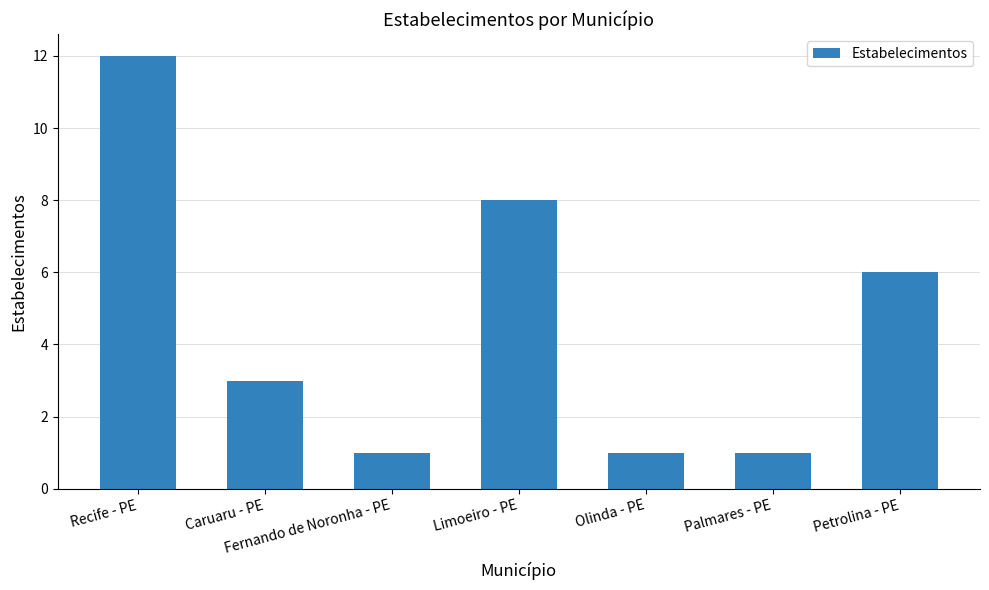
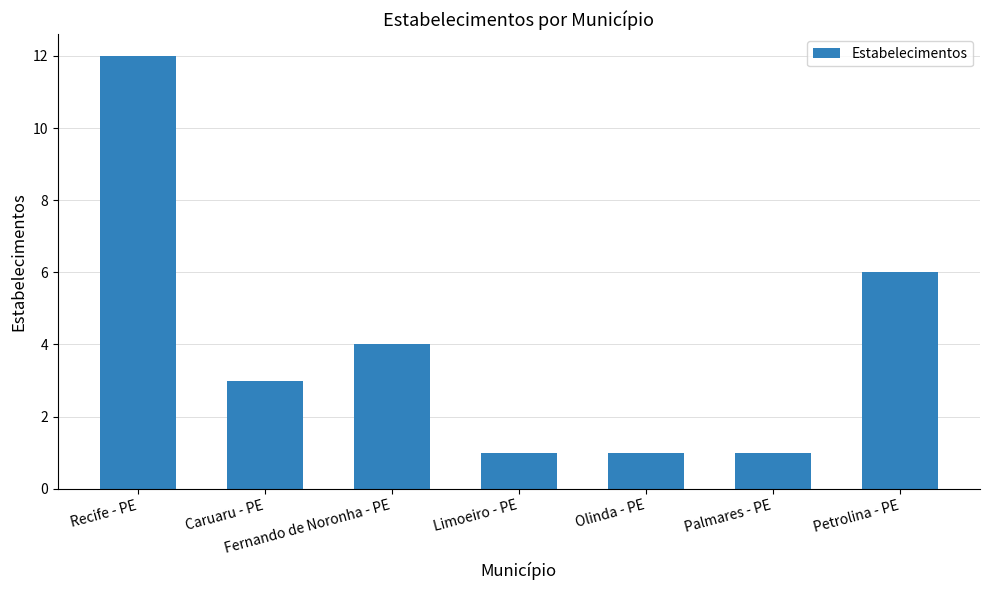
Fernando de Noronha - PE: 1 -> 4
Limoeiro - PE: 8 -> 1
